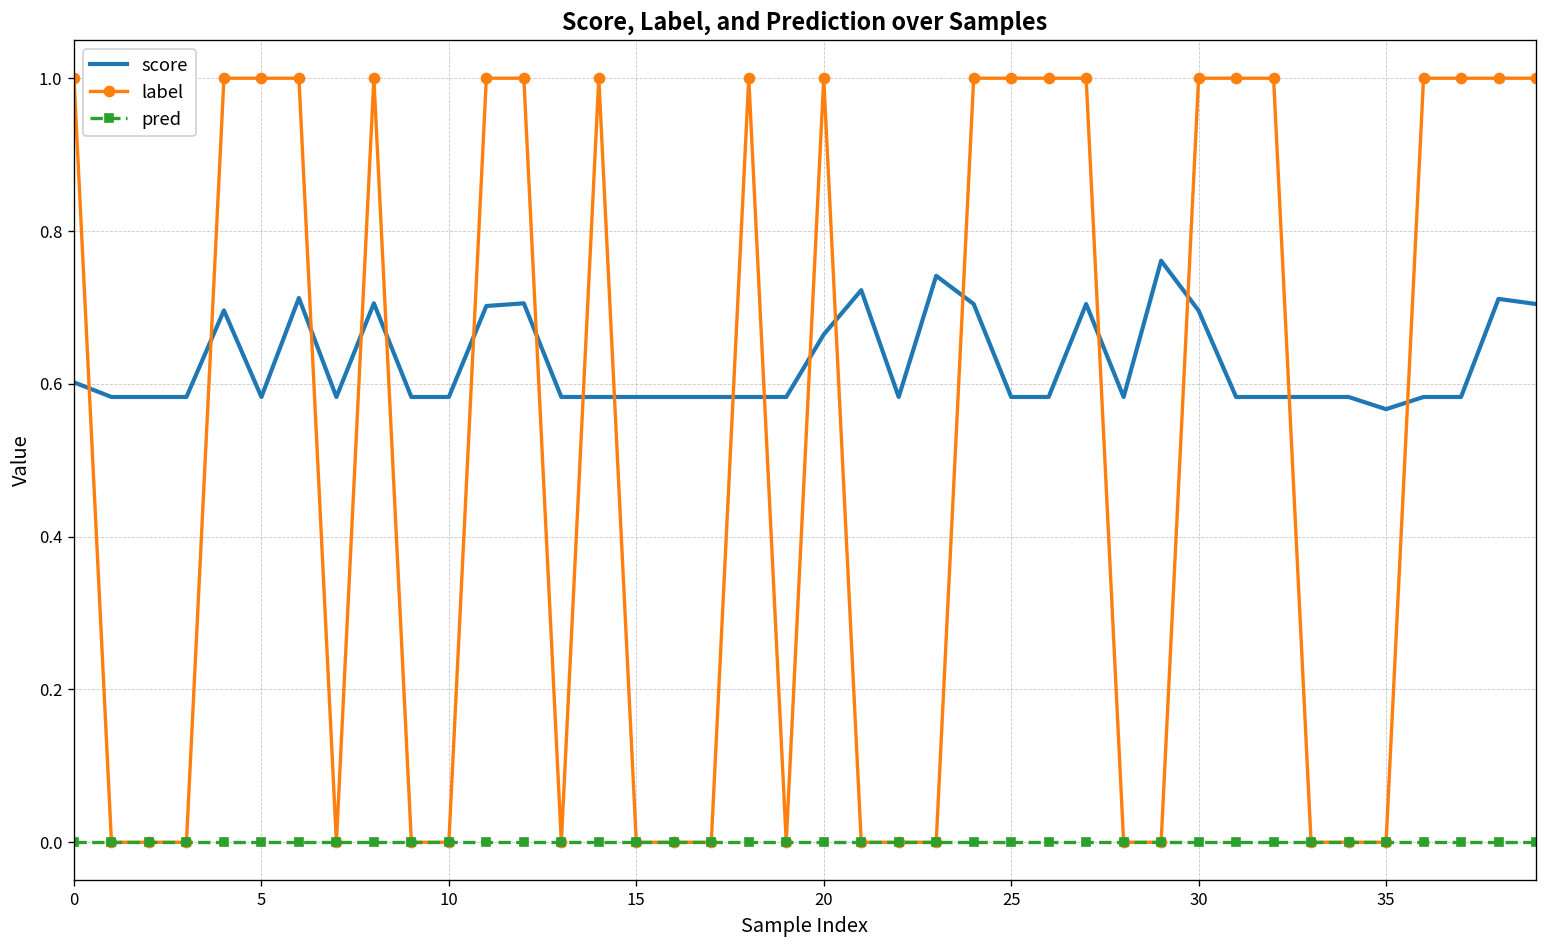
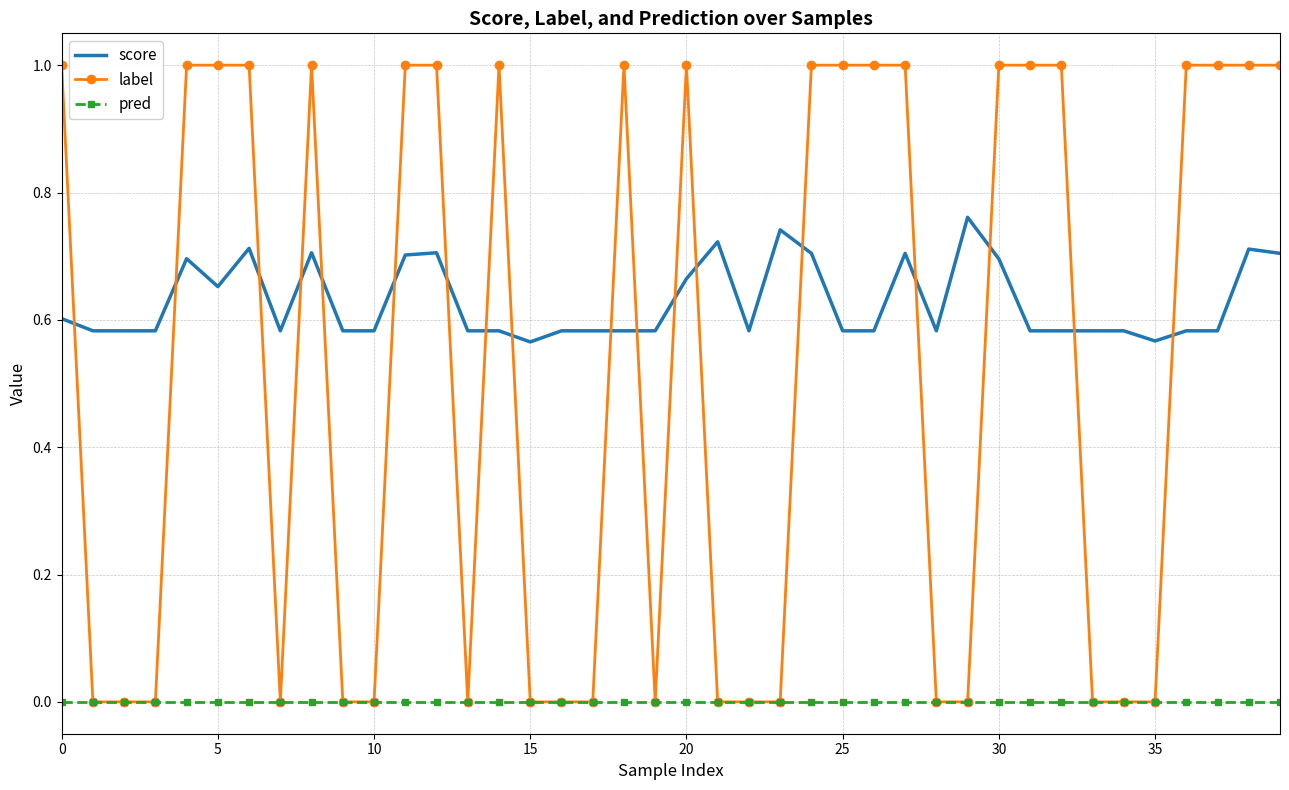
score, 5: 0.58 -> 0.65
score, 15: 0.58 -> 0.57
